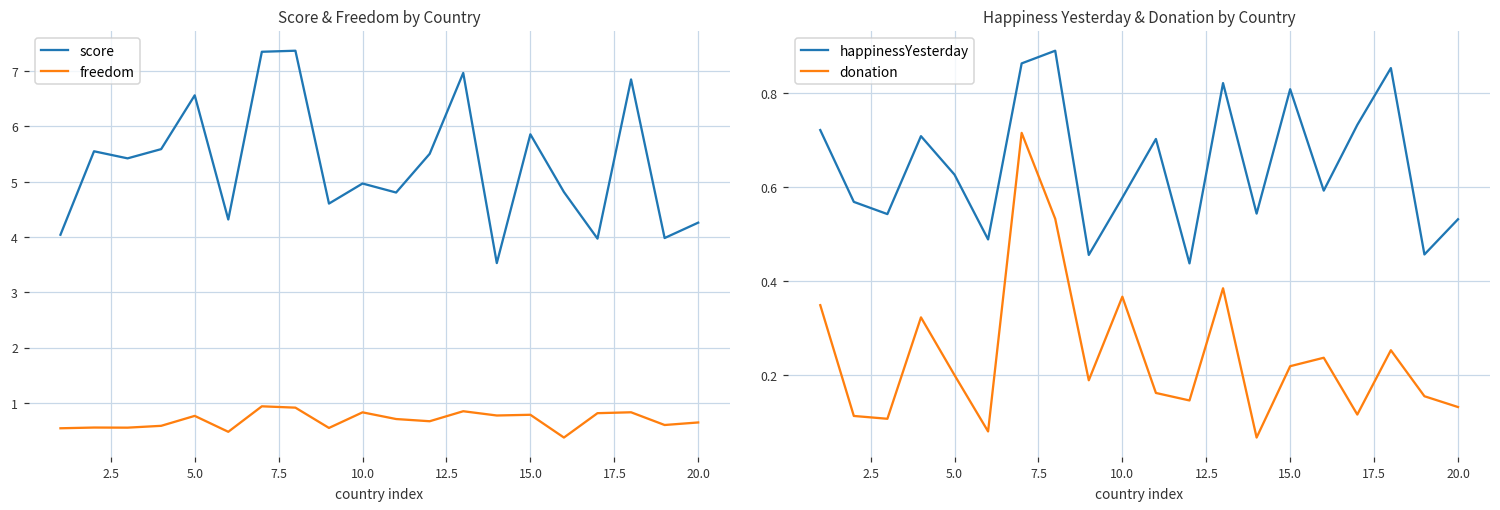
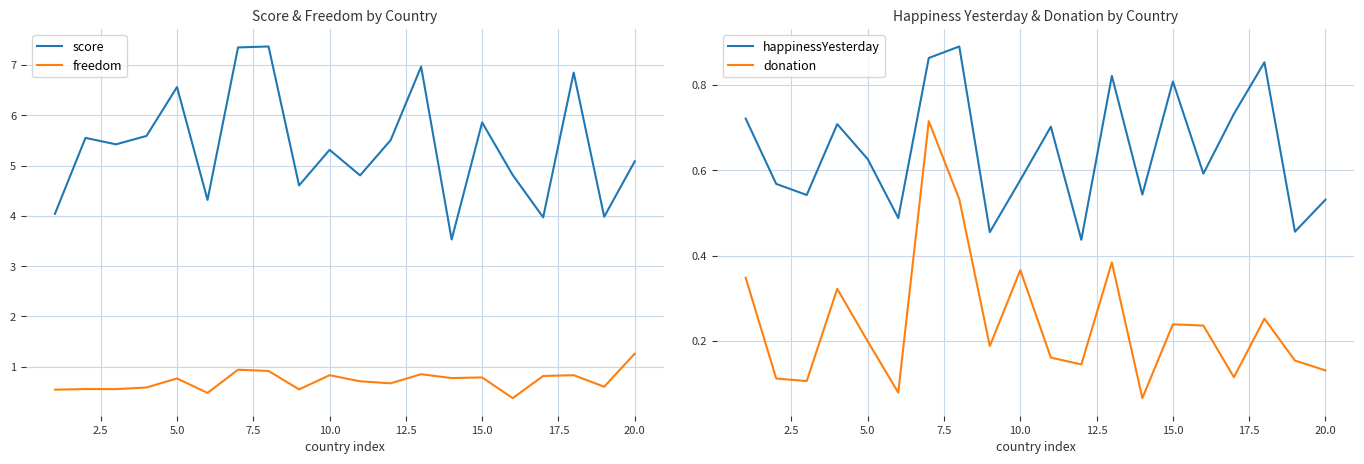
Score & Freedom by Country, score, 10.0: 5.0 -> 5.3
Score & Freedom by Country, score, 20.0: 4.3 -> 5.1
Score & Freedom by Country, freedom, 20.0: 0.6 -> 1.3
Happiness Yesterday & Donation by Country, donation, 15.0: 0.22 -> 0.24
